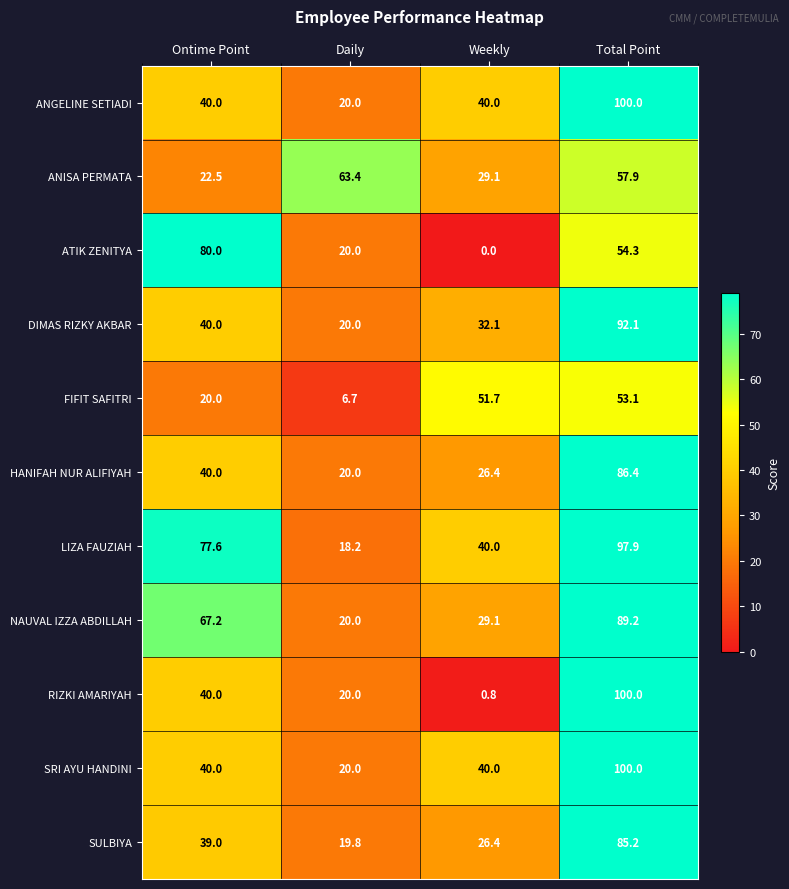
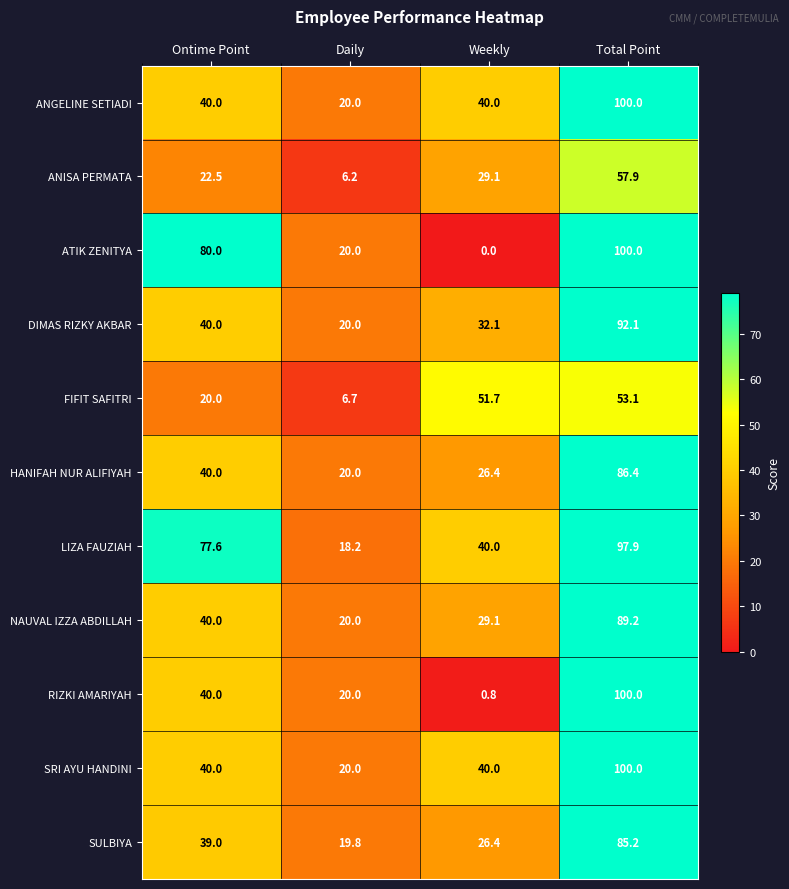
ANISA PERMATA, Daily: 63.4 -> 6.2
ATIK ZENITYA, Total Point: 54.3 -> 100.0
NAUVAL IZZA ABDILLAH, Ontime Point: 67.2 -> 40.0
